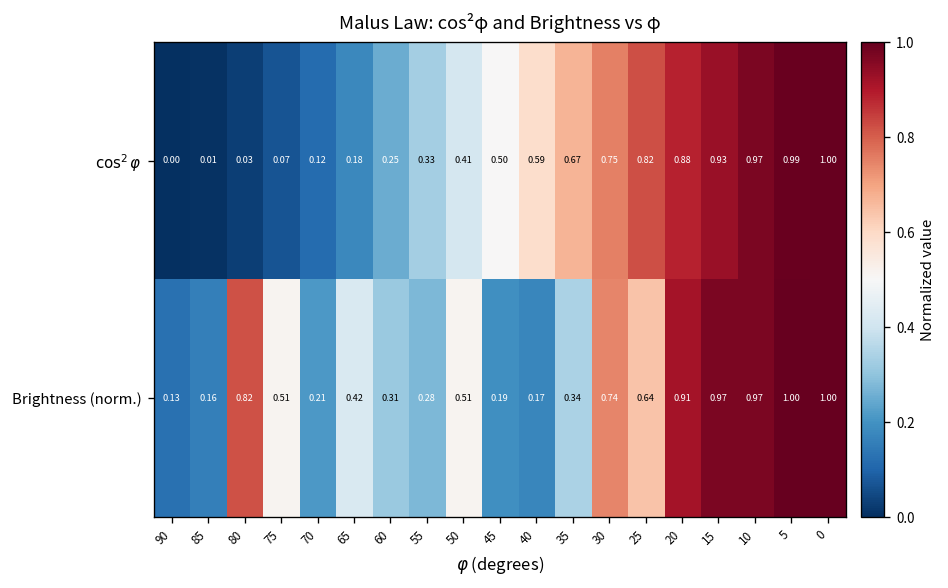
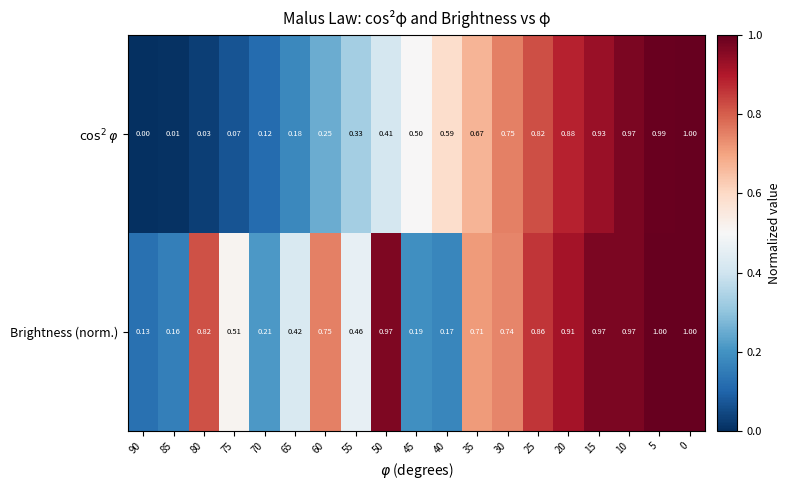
Brightness (norm.), 60: 0.31 -> 0.75
Brightness (norm.), 55: 0.28 -> 0.46
Brightness (norm.), 50: 0.51 -> 0.97
Brightness (norm.), 35: 0.34 -> 0.71
Brightness (norm.), 25: 0.64 -> 0.86
